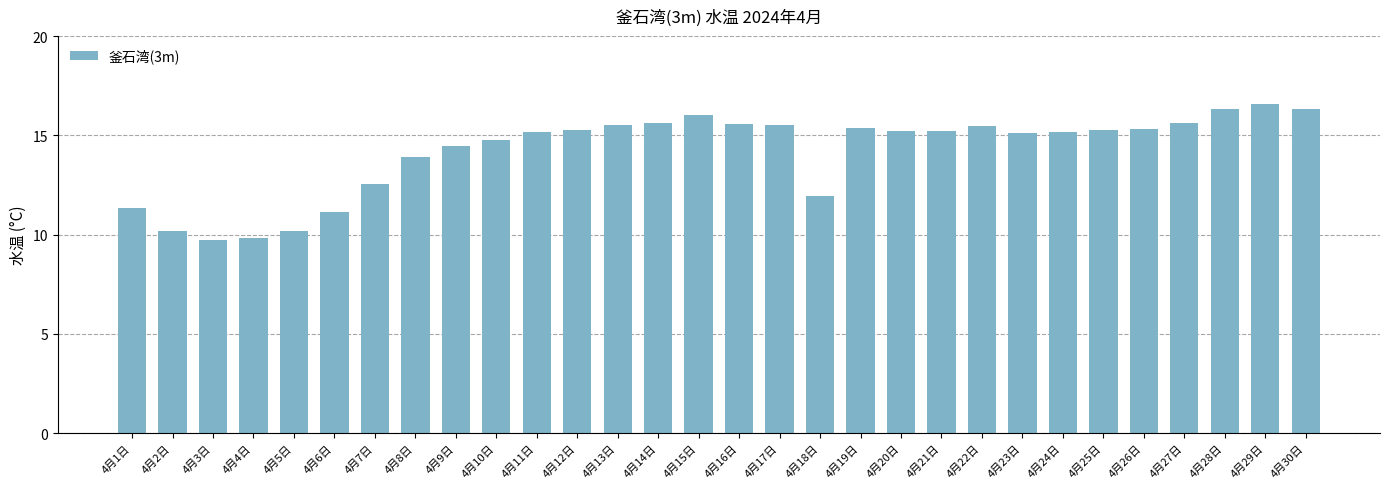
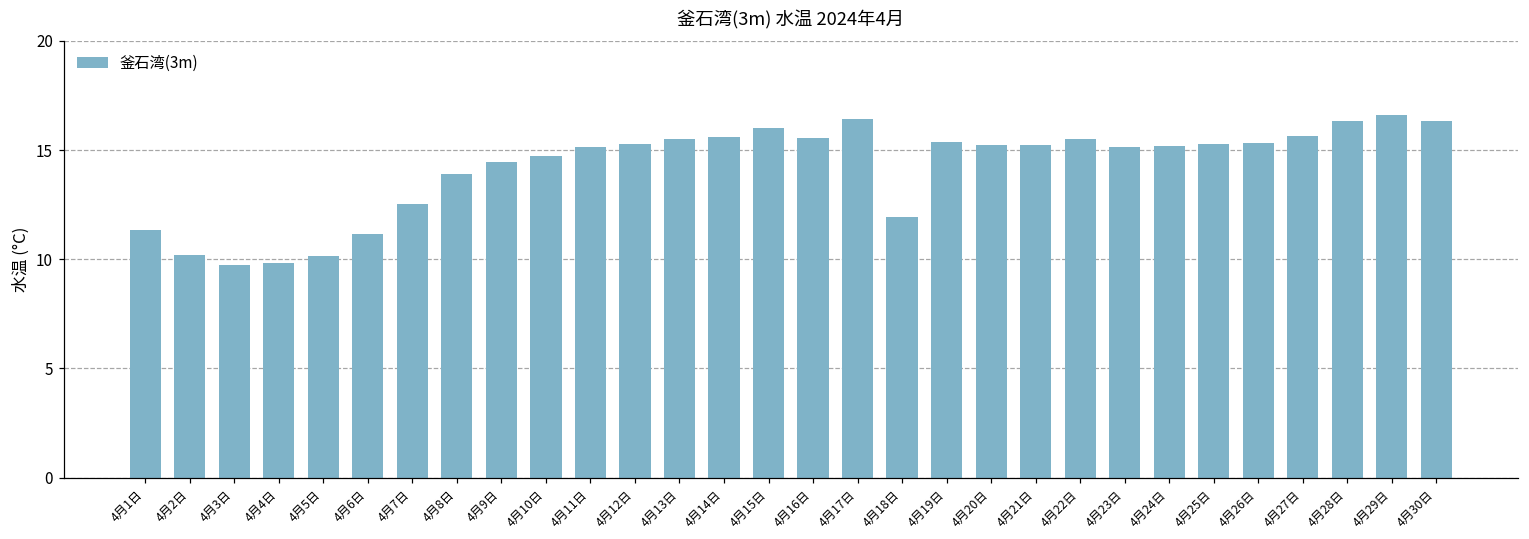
4月17日: 15.5 -> 16.4
